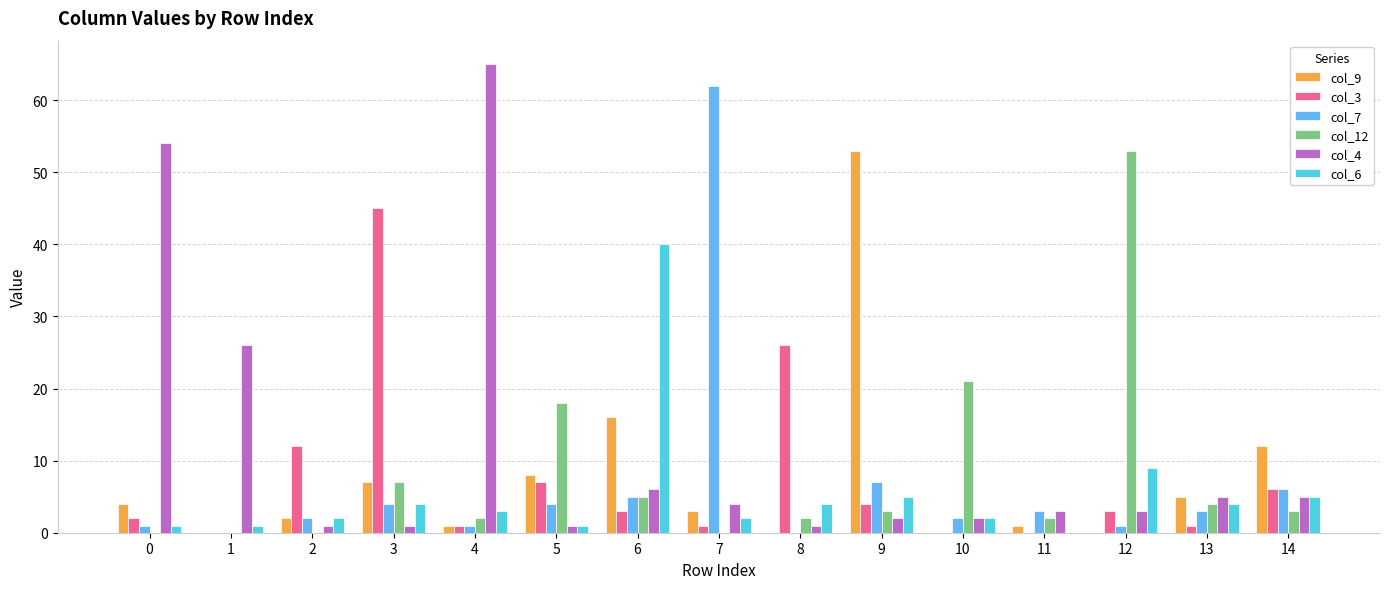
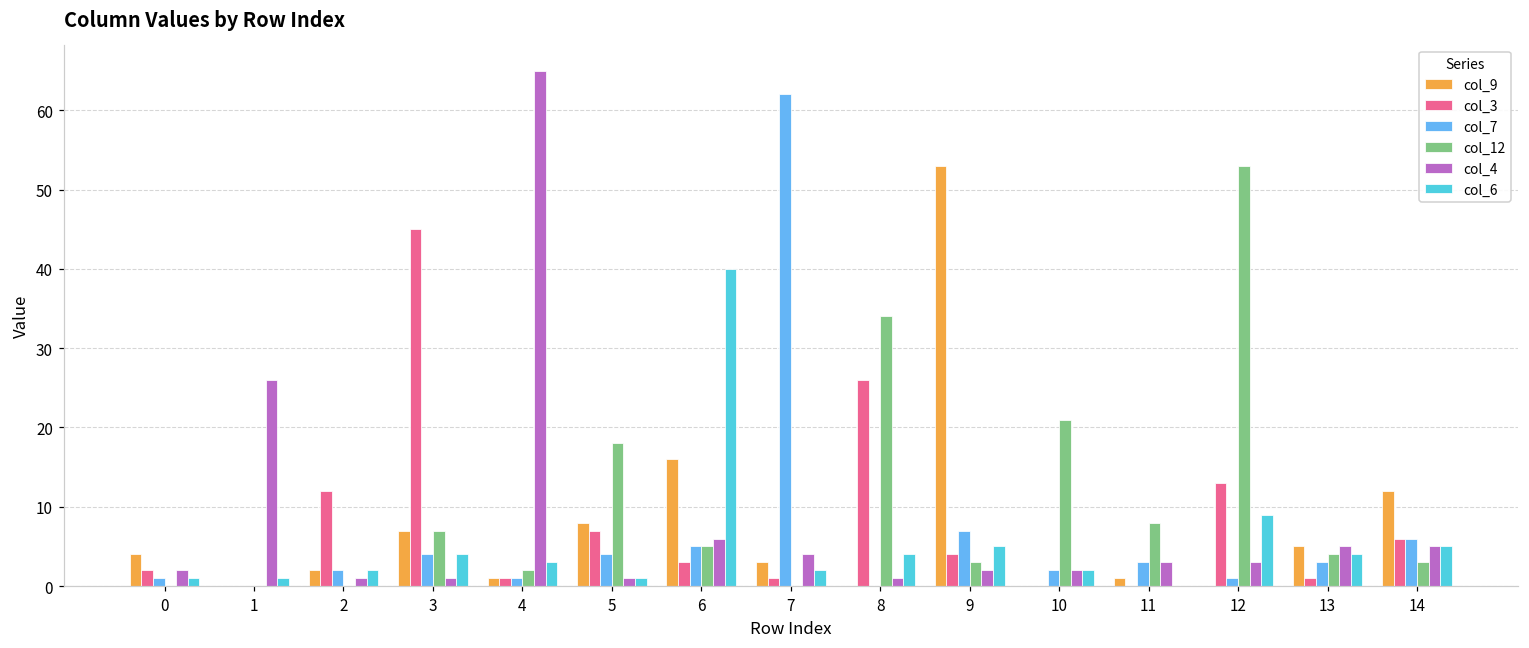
col_4, 0: 54 -> 2
col_12, 8: 2 -> 34
col_12, 11: 2 -> 8
col_3, 12: 3 -> 13
